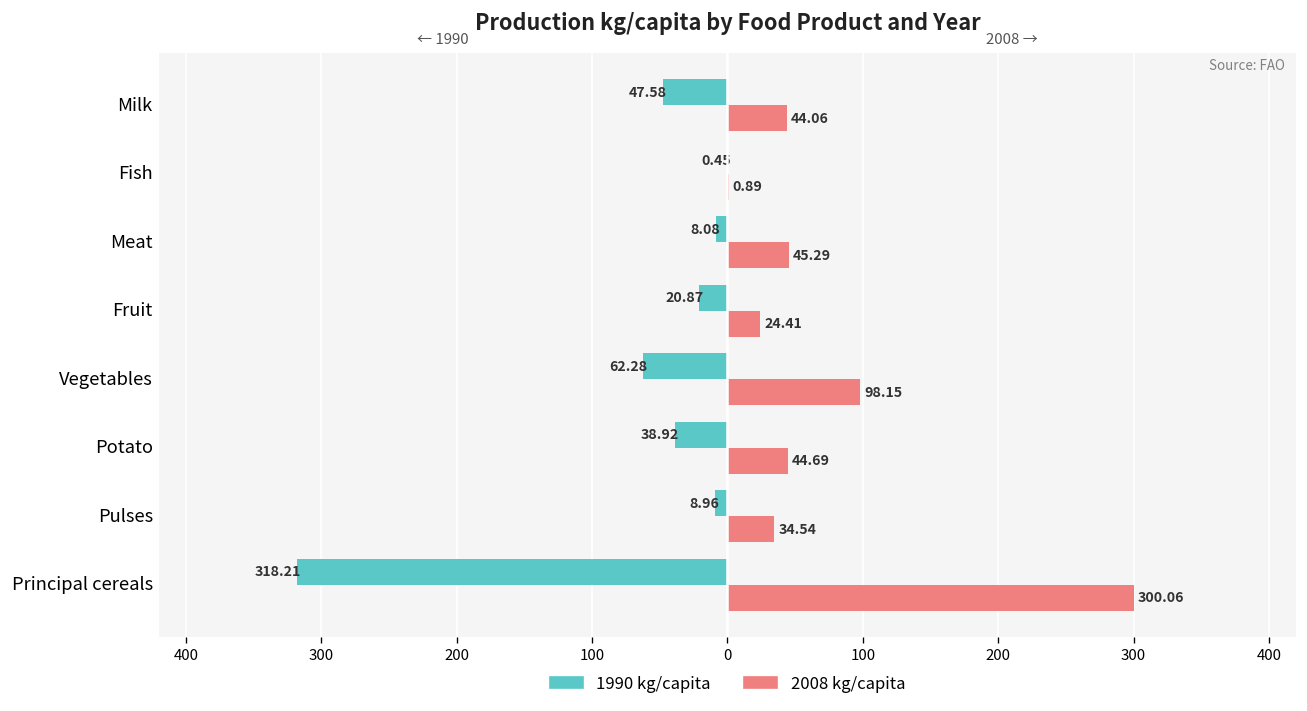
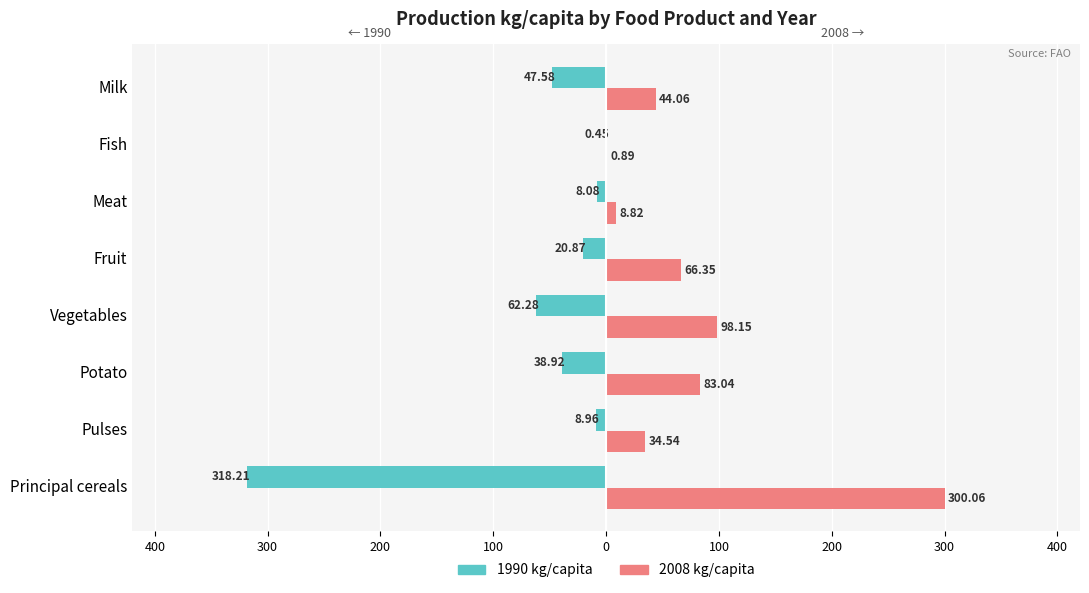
2008 kg/capita, Meat: 45.29 -> 8.82
2008 kg/capita, Fruit: 24.41 -> 66.35
2008 kg/capita, Potato: 44.69 -> 83.04
